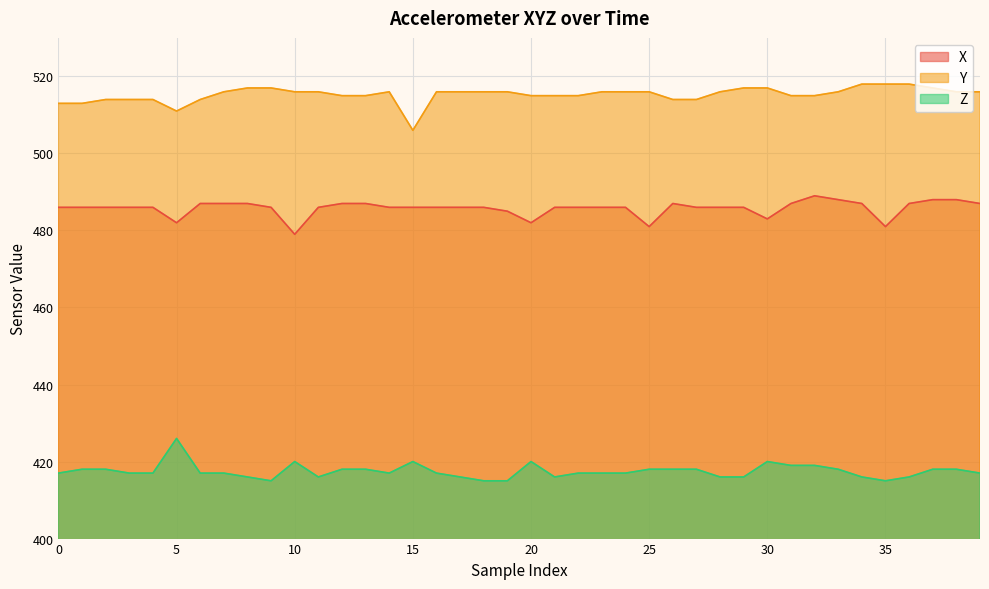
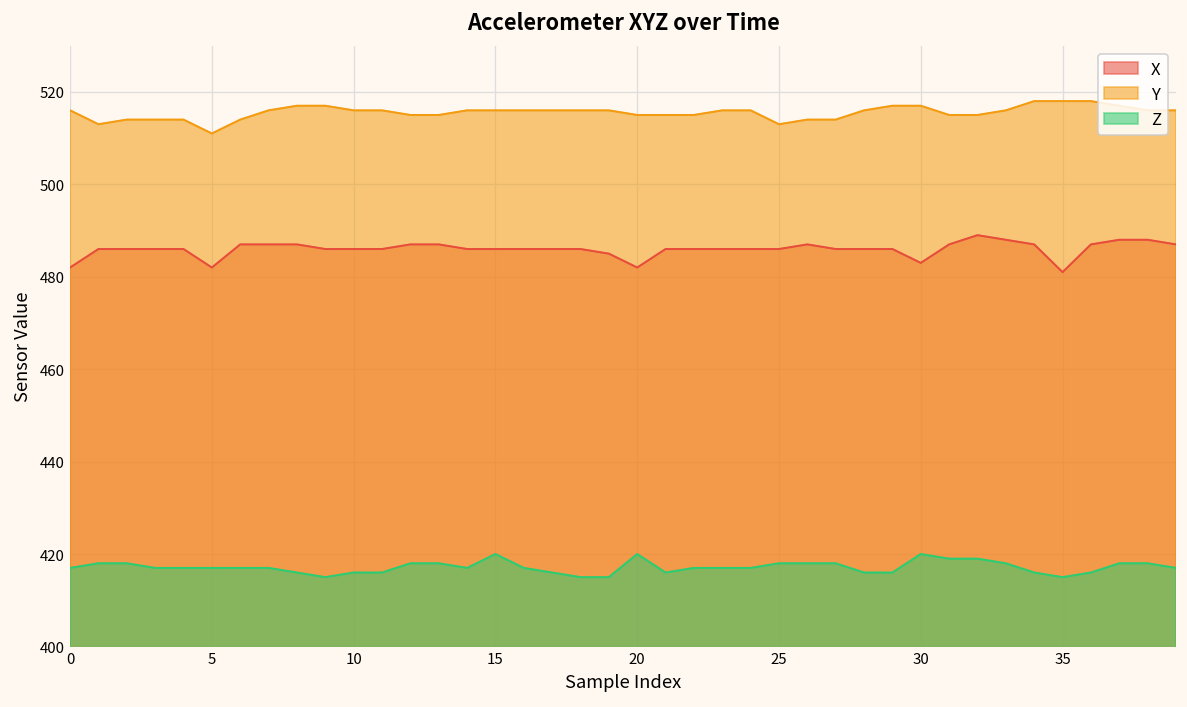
X, 0: 486 -> 482
Y, 0: 513 -> 516
Z, 5: 426 -> 417
X, 10: 479 -> 486
Z, 10: 420 -> 416
Y, 15: 506 -> 516
X, 25: 481 -> 486
Y, 25: 516 -> 513
